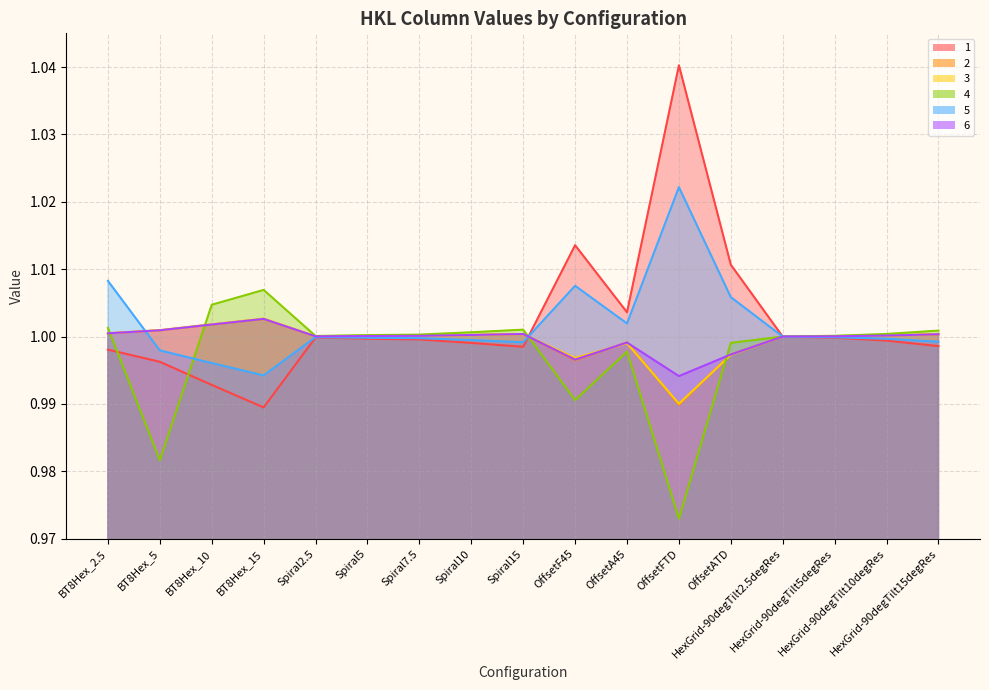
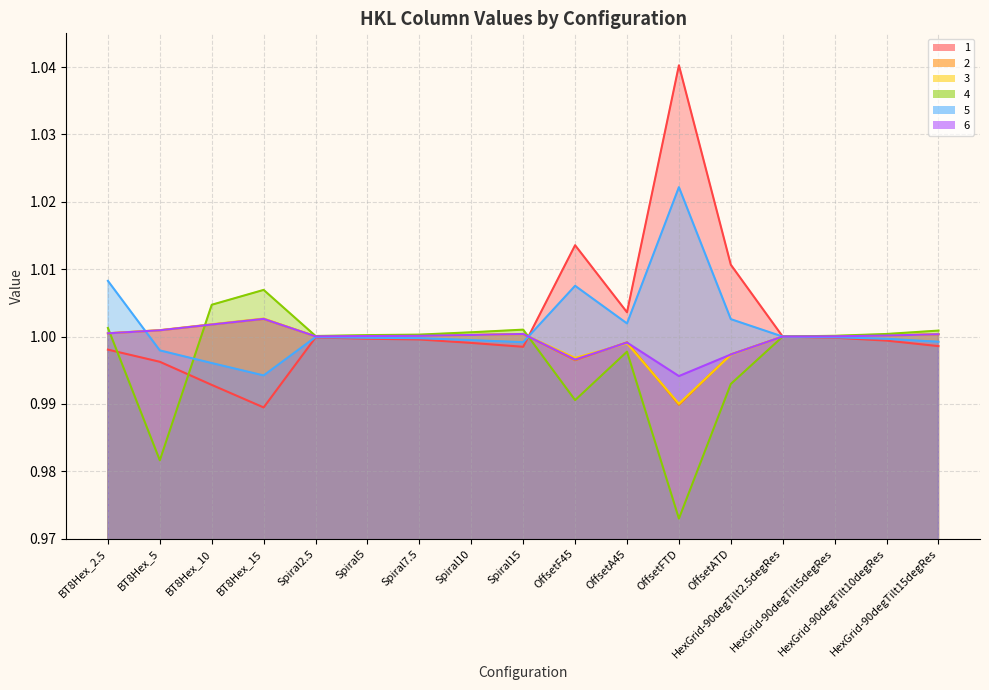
4, OffsetATD: 0.999 -> 0.993
5, OffsetATD: 1.006 -> 1.003
